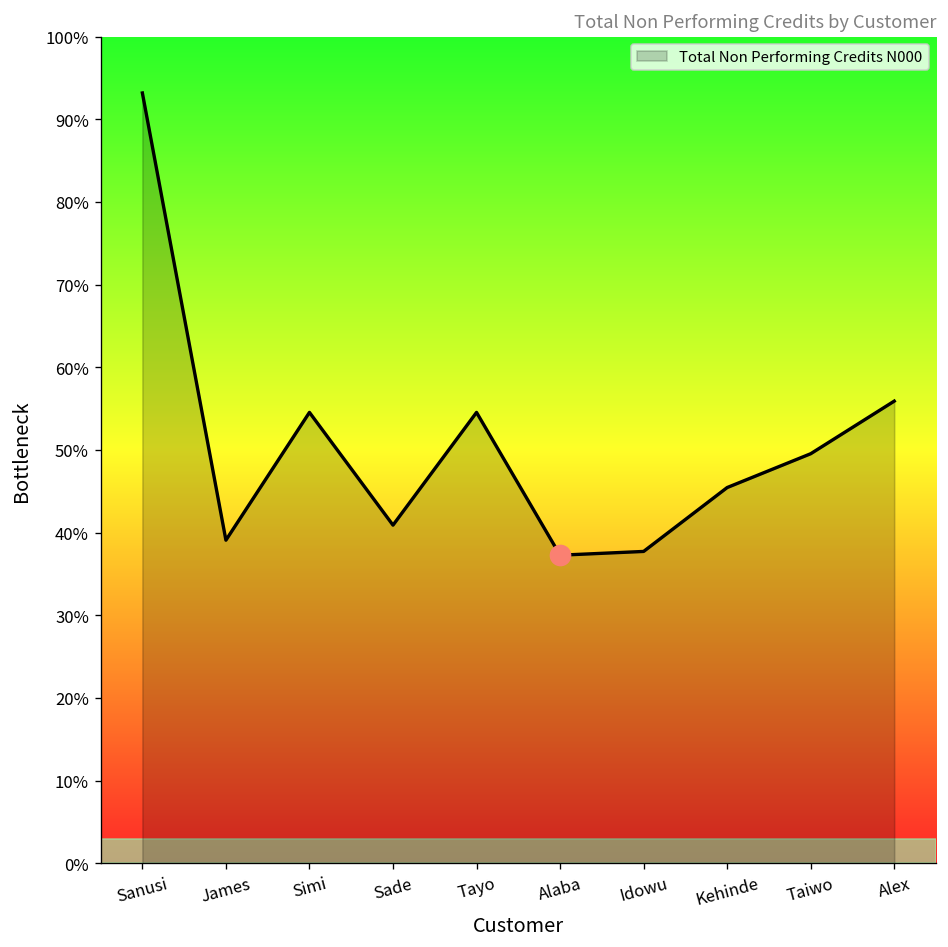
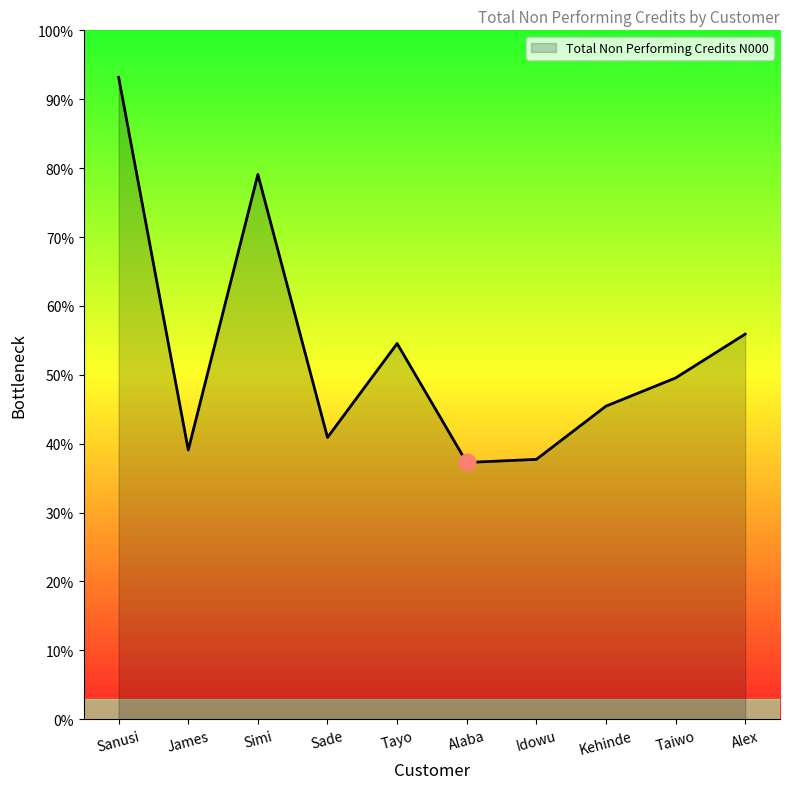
Total Non Performing Credits N000, Simi: 55% -> 79%
